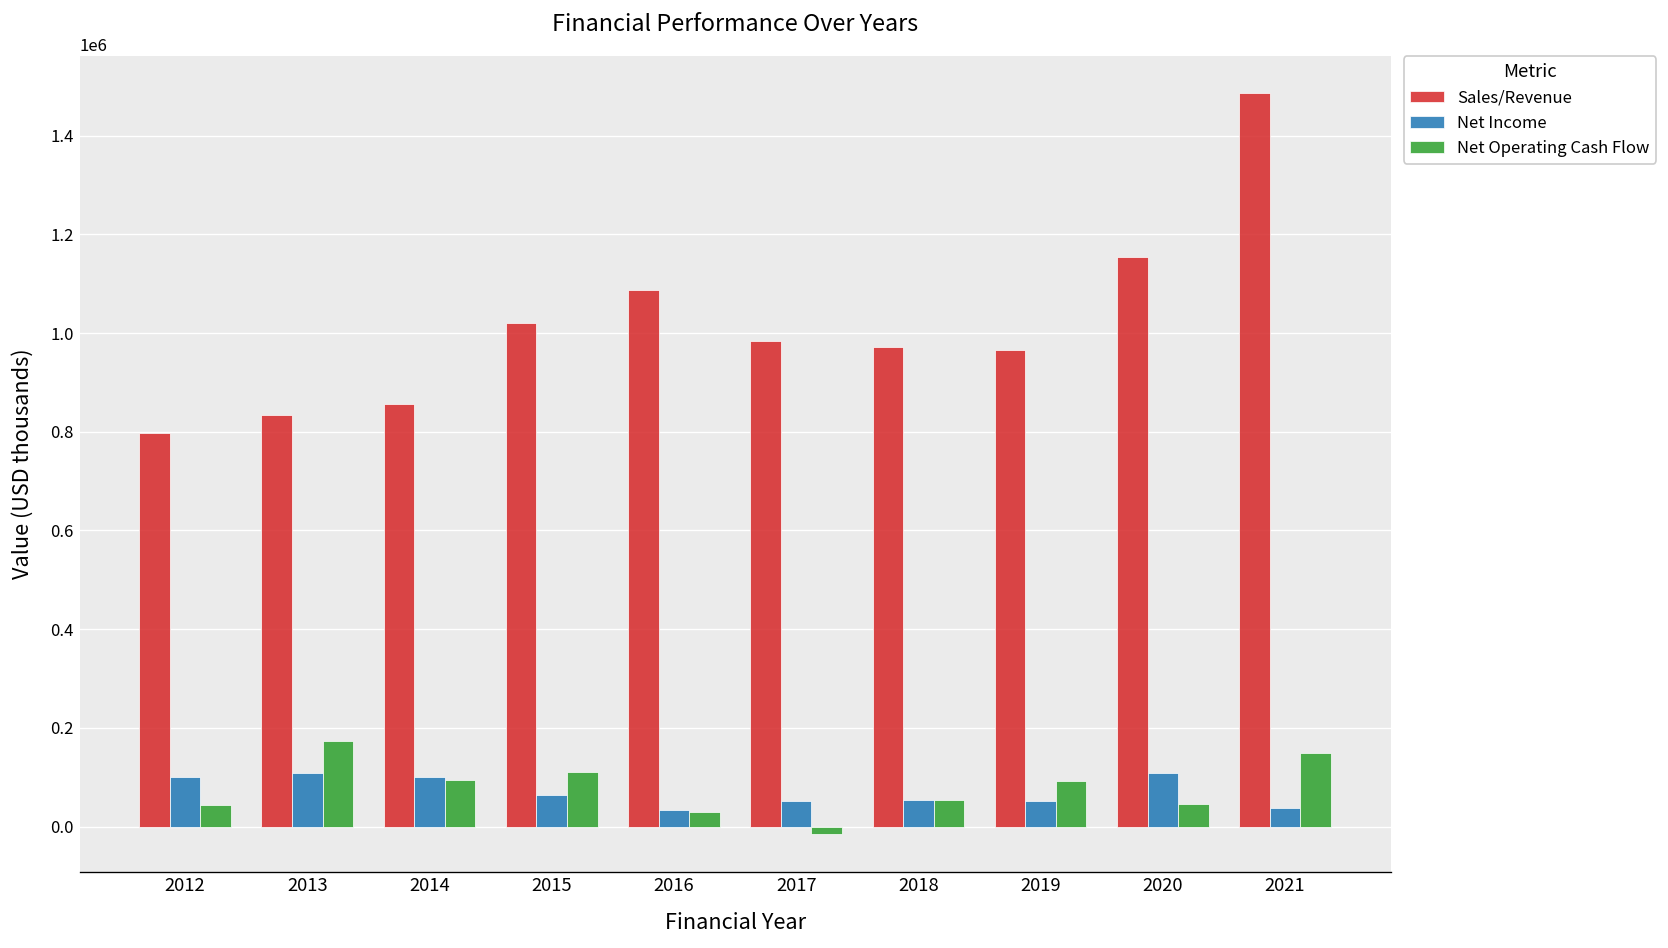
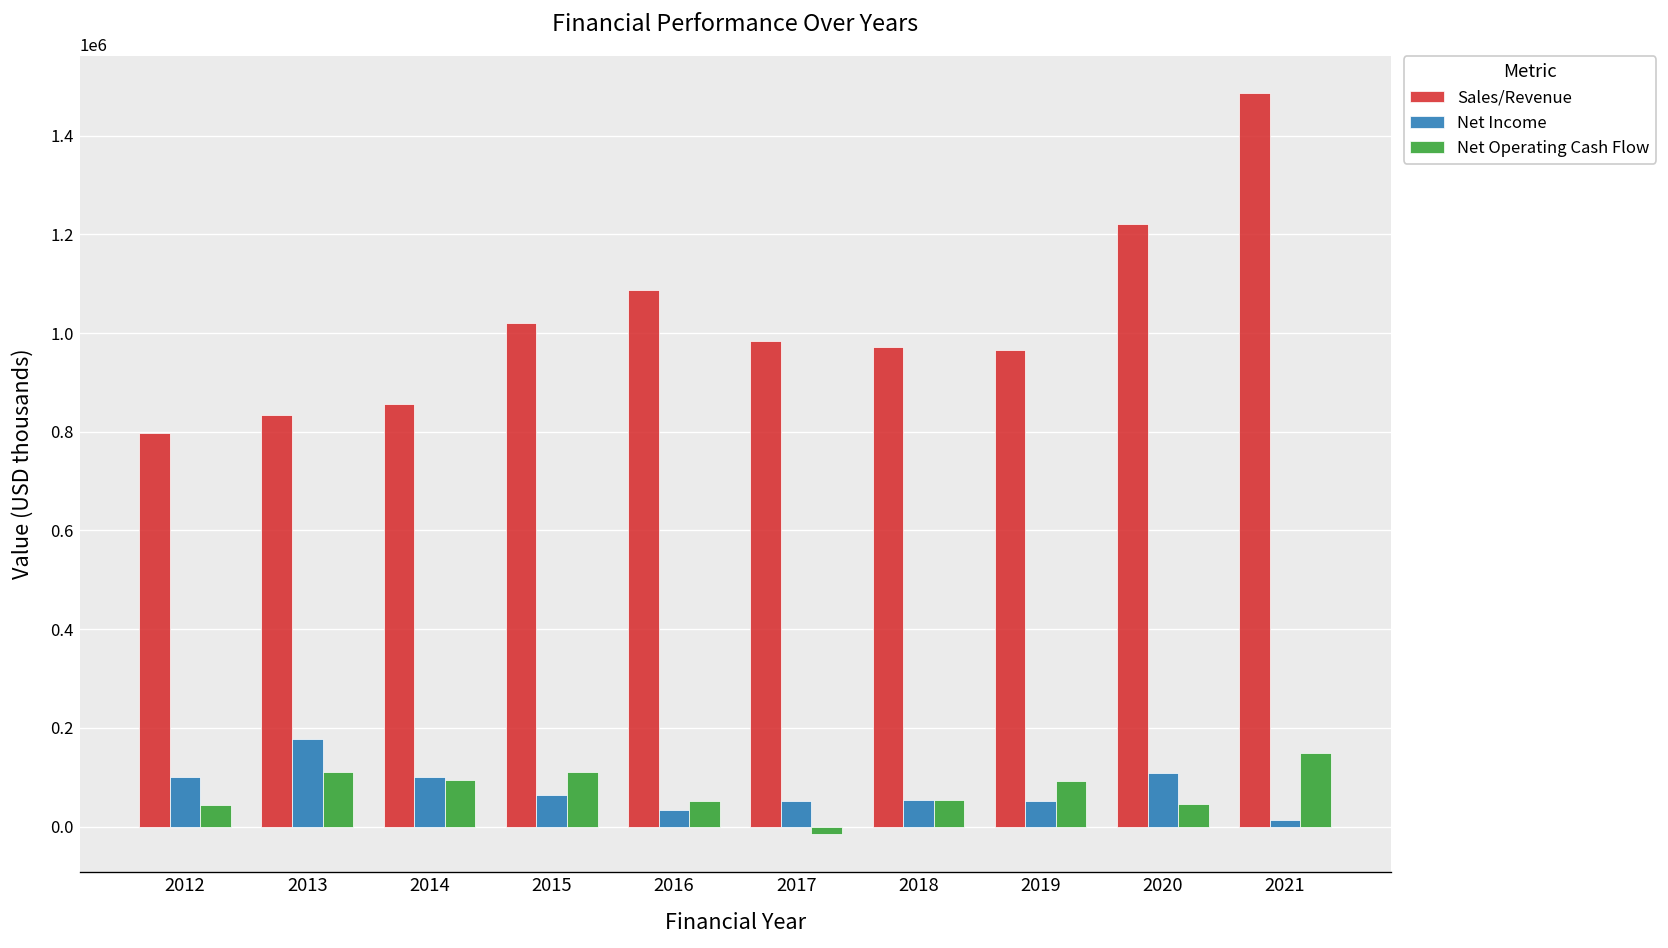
Net Income, 2013: 110000 -> 180000
Net Operating Cash Flow, 2013: 170000 -> 110000
Net Operating Cash Flow, 2016: 30000 -> 50000
Sales/Revenue, 2020: 1150000 -> 1220000
Net Income, 2021: 40000 -> 10000
